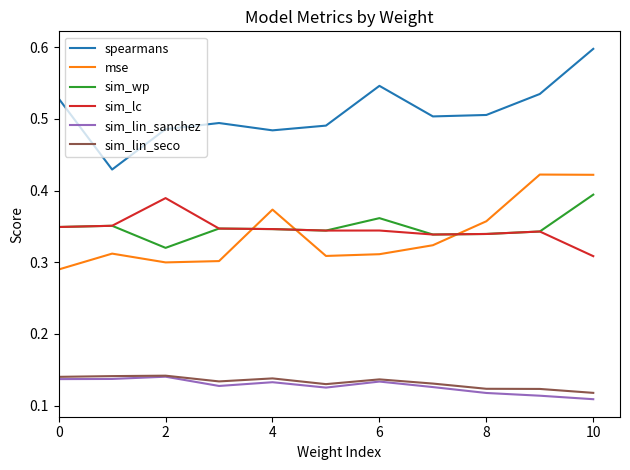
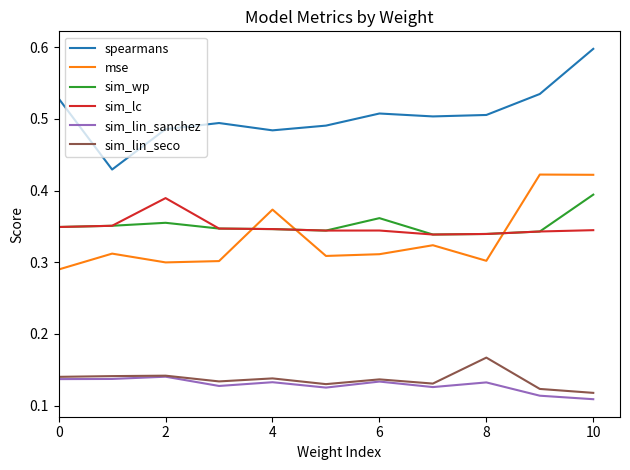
sim_wp, 2: 0.32 -> 0.36
spearmans, 6: 0.55 -> 0.51
mse, 8: 0.36 -> 0.30
sim_lin_sanchez, 8: 0.12 -> 0.13
sim_lin_seco, 8: 0.12 -> 0.17
sim_lc, 10: 0.31 -> 0.34
